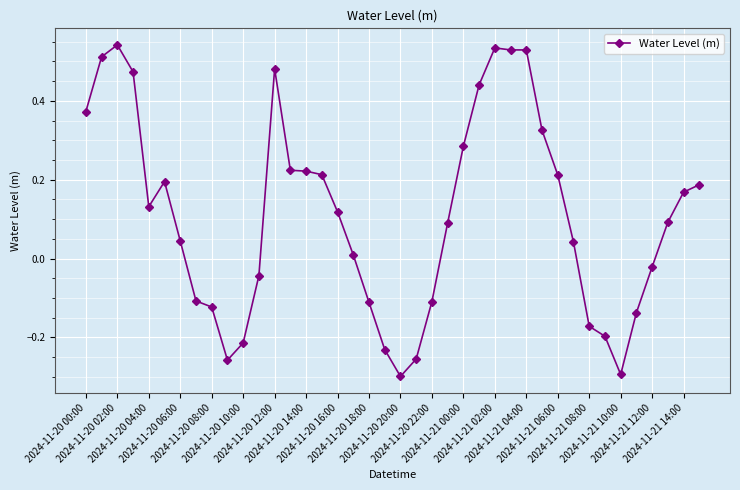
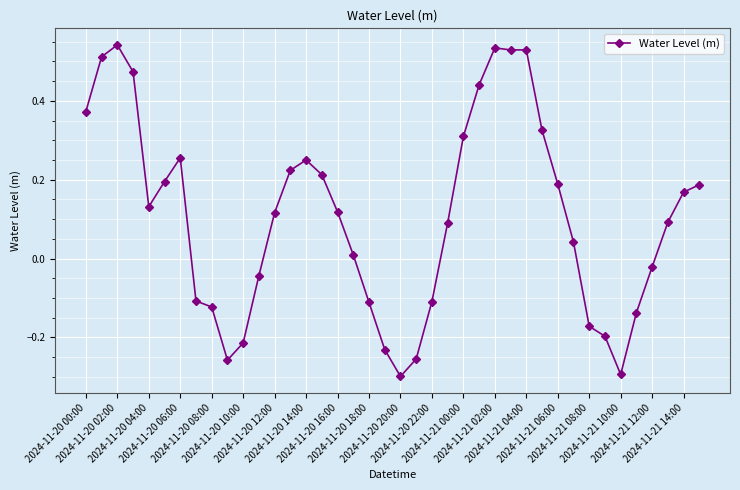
2024-11-20 06:00: 0.04 -> 0.26
2024-11-20 12:00: 0.48 -> 0.12
2024-11-20 14:00: 0.22 -> 0.25
2024-11-21 00:00: 0.29 -> 0.31
2024-11-21 06:00: 0.21 -> 0.19
